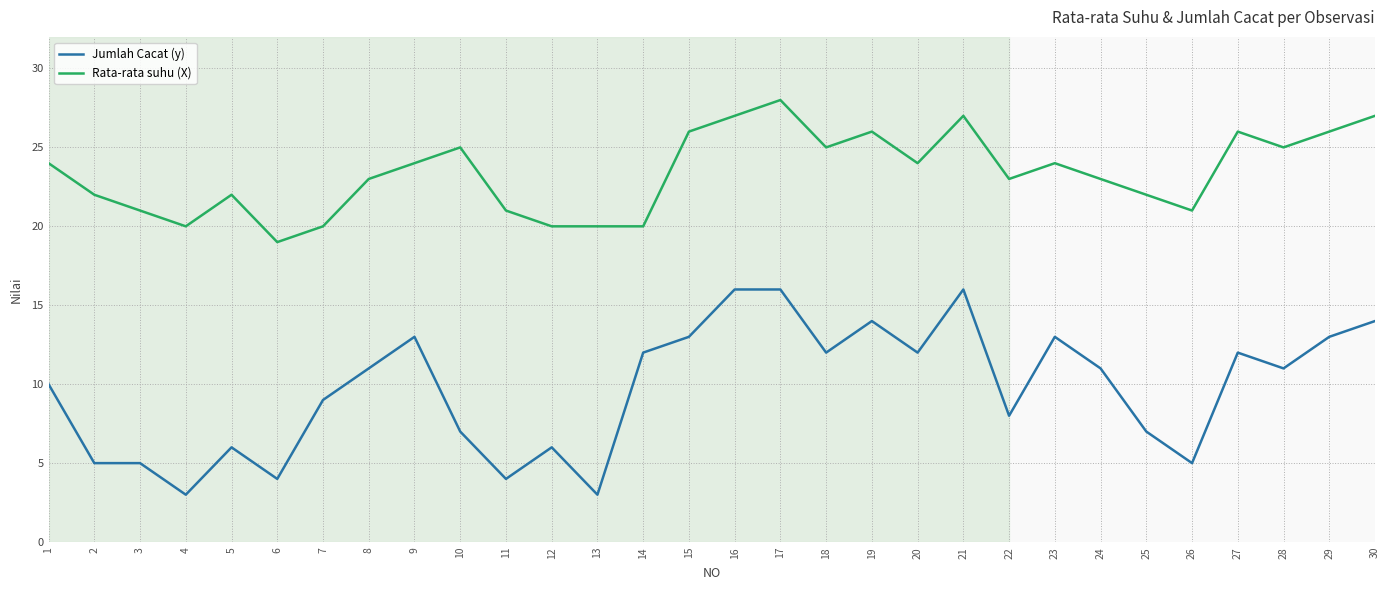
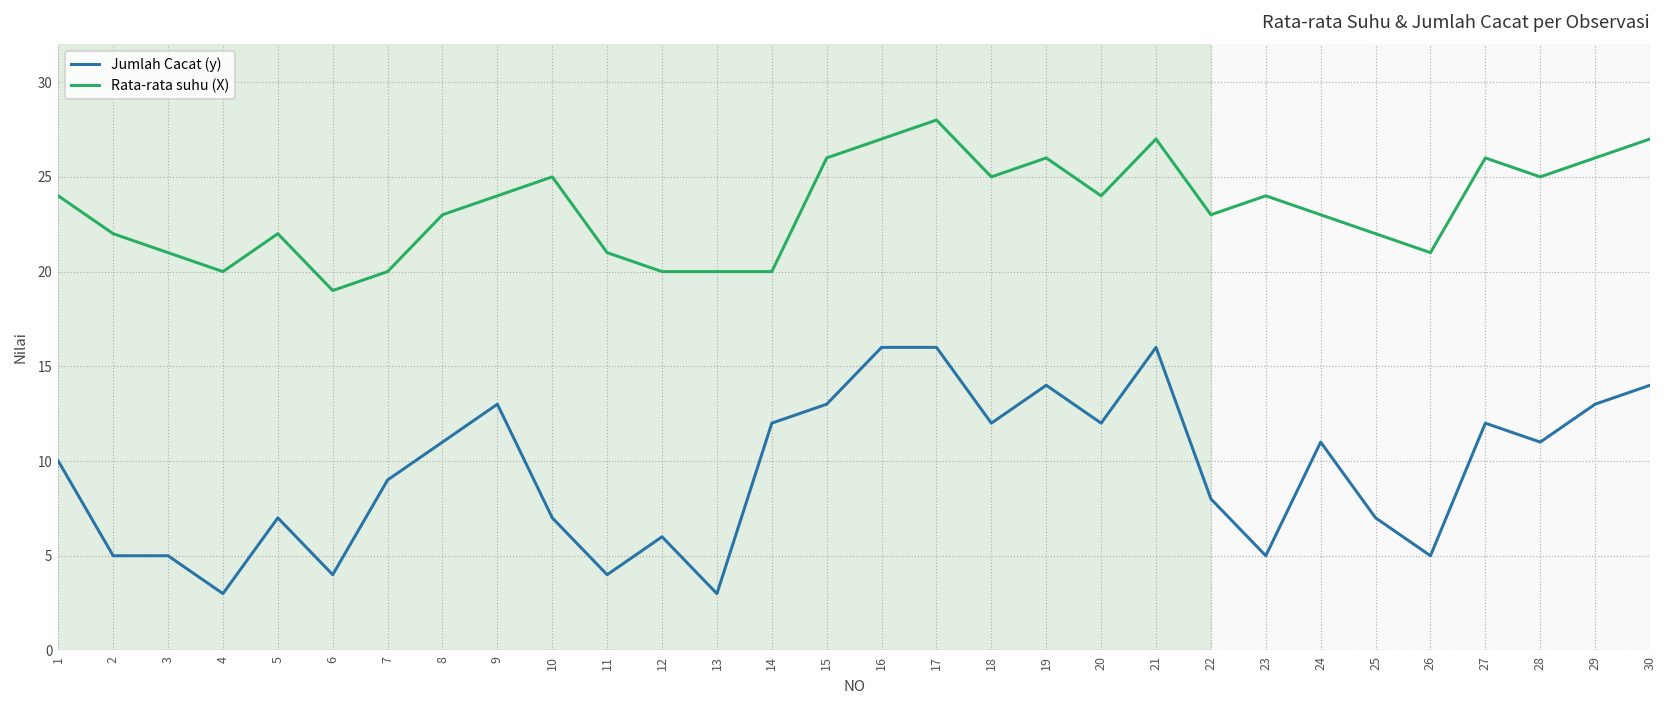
Jumlah Cacat (y), 5: 6 -> 7
Jumlah Cacat (y), 23: 13 -> 5
